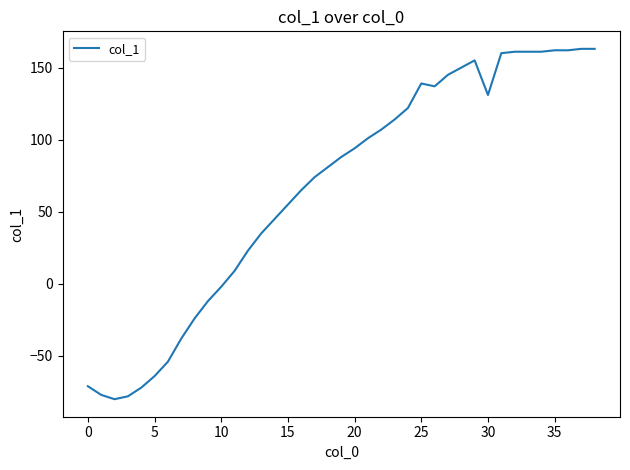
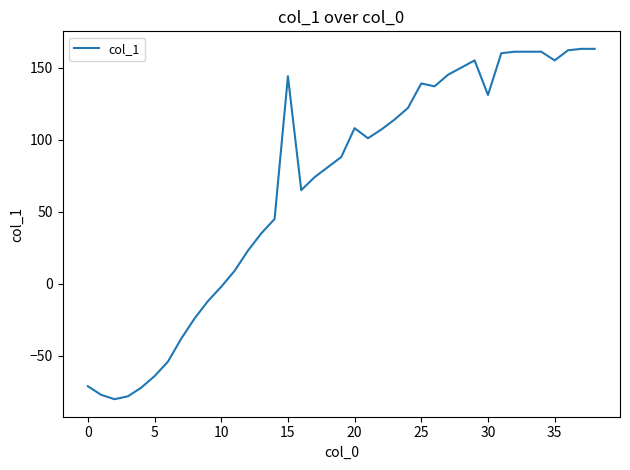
15: 55 -> 144
20: 94 -> 108
35: 162 -> 155
